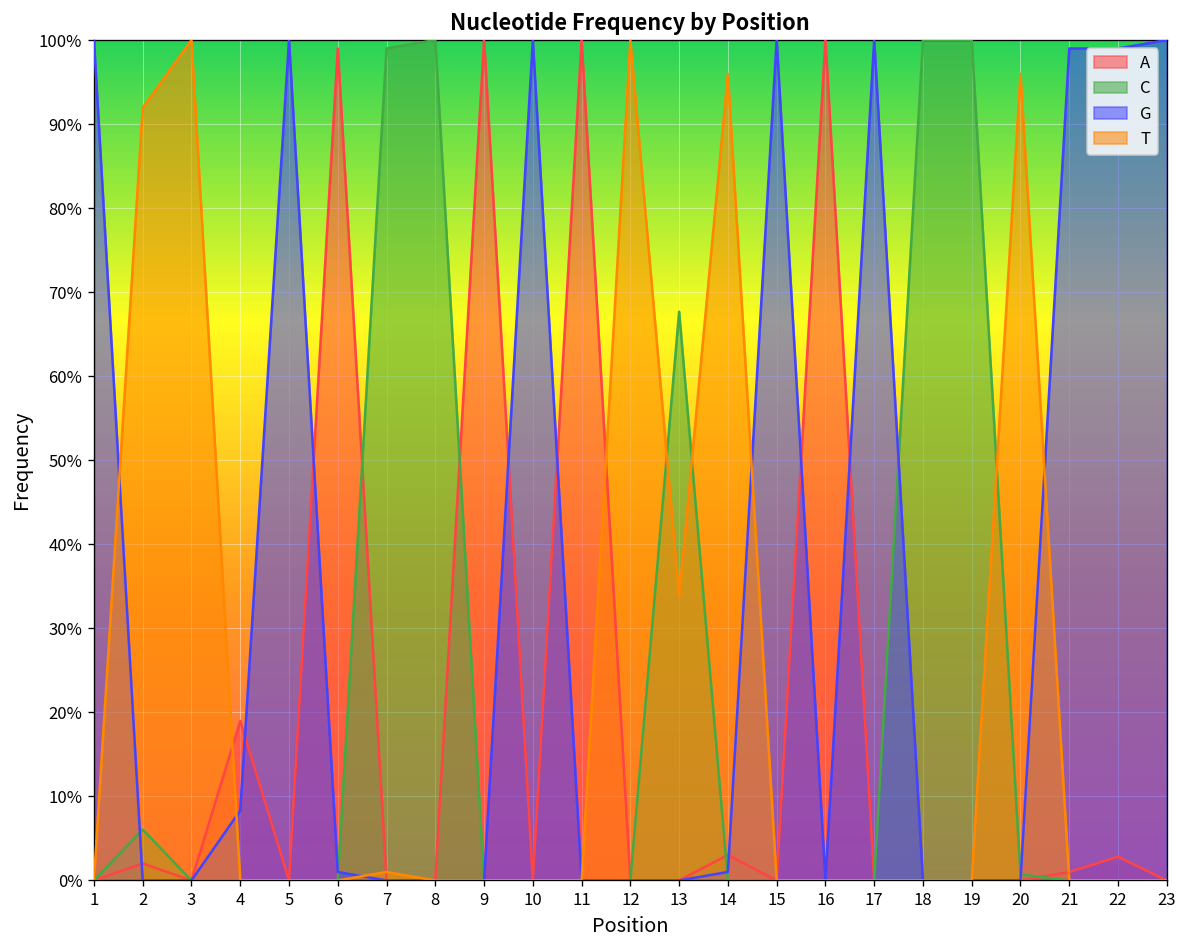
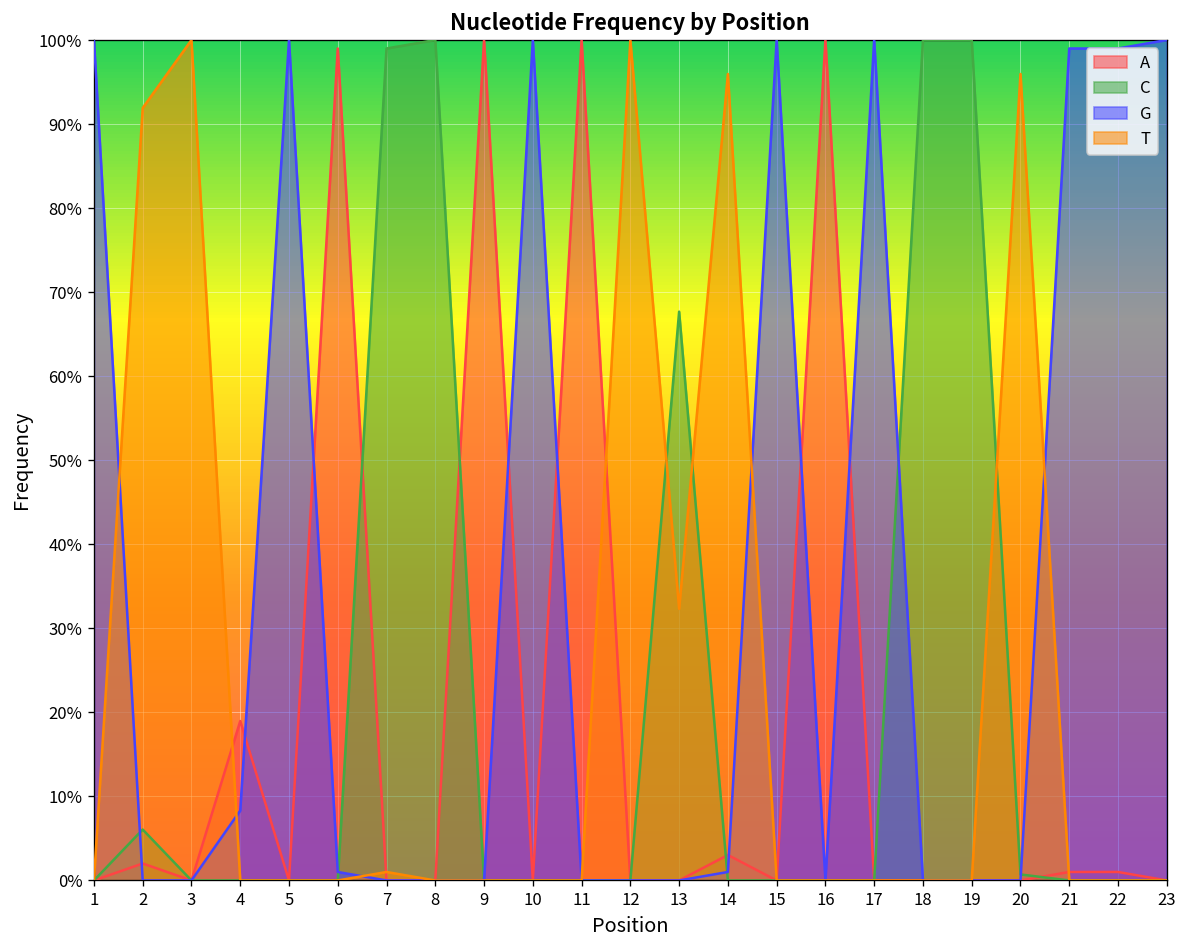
T, 13: 34% -> 32%
A, 22: 3% -> 1%
